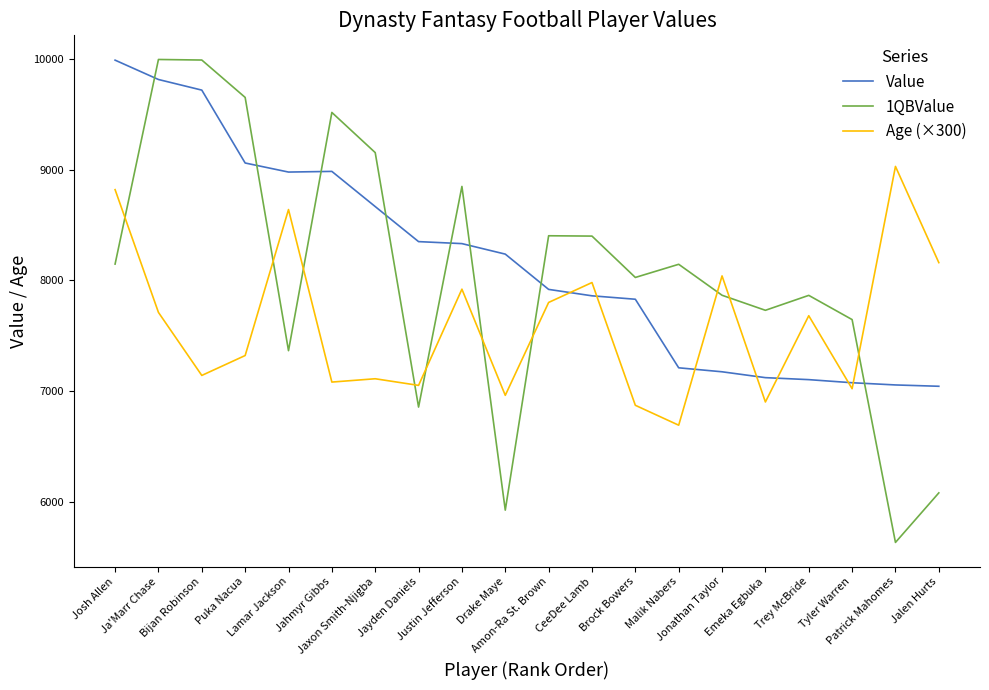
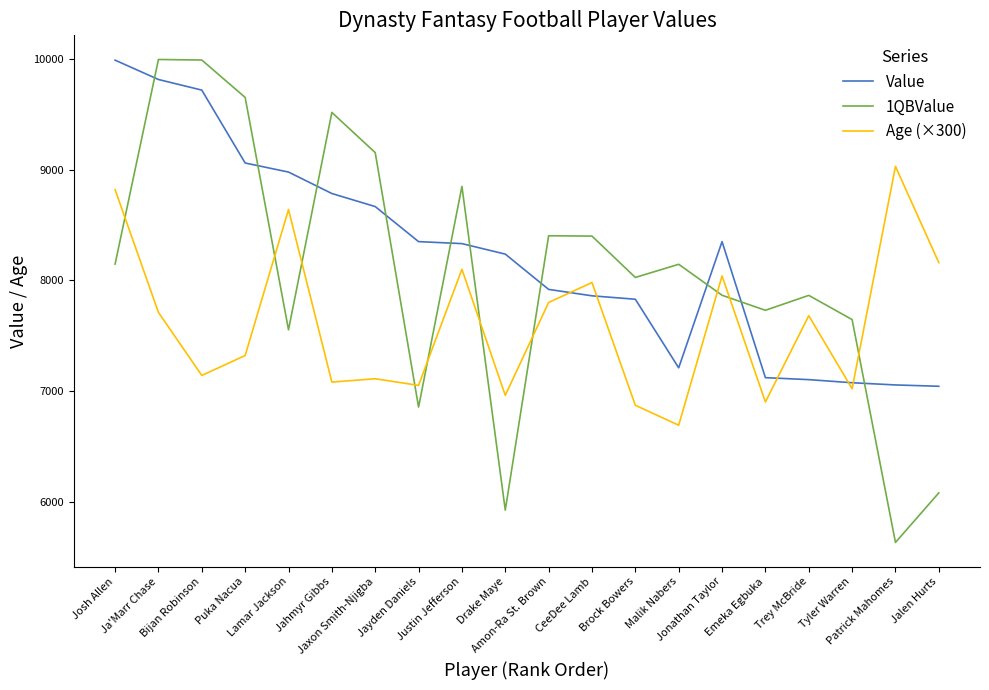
1QBValue, Lamar Jackson: 7360 -> 7550
Value, Jahmyr Gibbs: 8990 -> 8790
Age (×300), Justin Jefferson: 7920 -> 8100
Value, Jonathan Taylor: 7170 -> 8350
